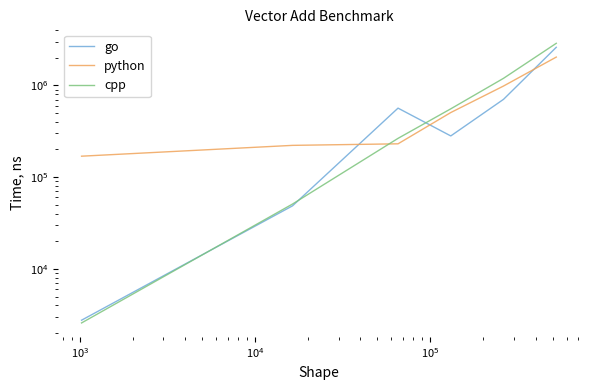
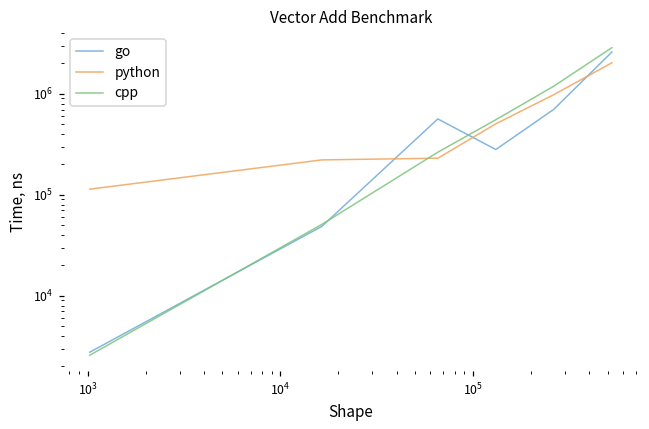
python, 10^3: 170000 -> 110000
